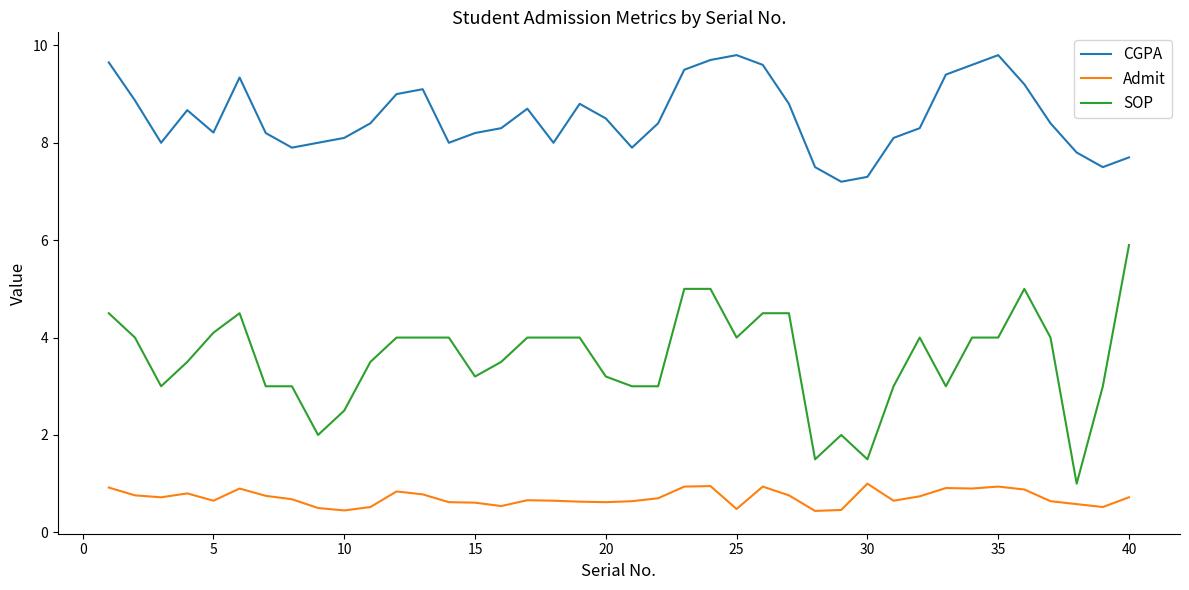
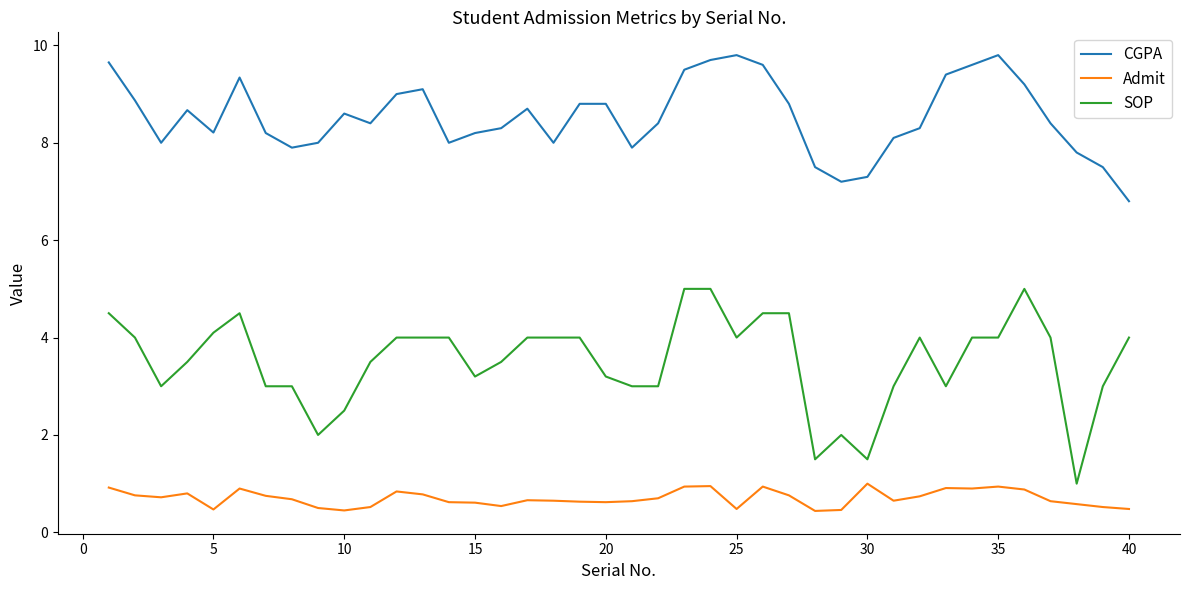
Admit, 5: 0.7 -> 0.5
CGPA, 10: 8.1 -> 8.6
CGPA, 20: 8.5 -> 8.8
CGPA, 40: 7.7 -> 6.8
Admit, 40: 0.7 -> 0.5
SOP, 40: 5.9 -> 4.0
